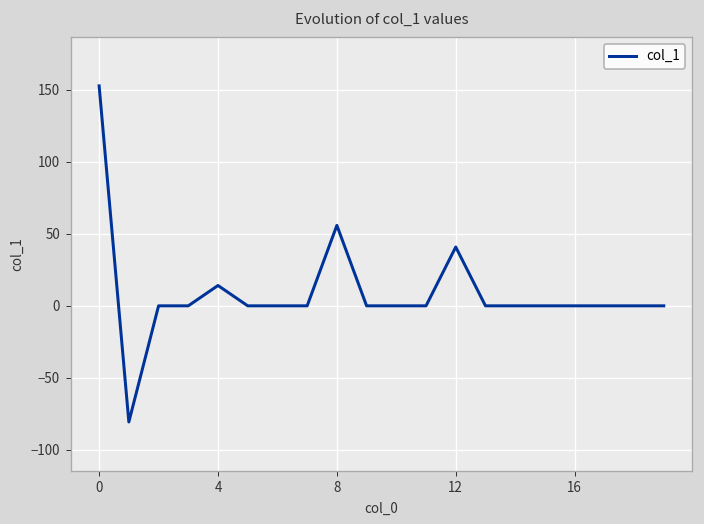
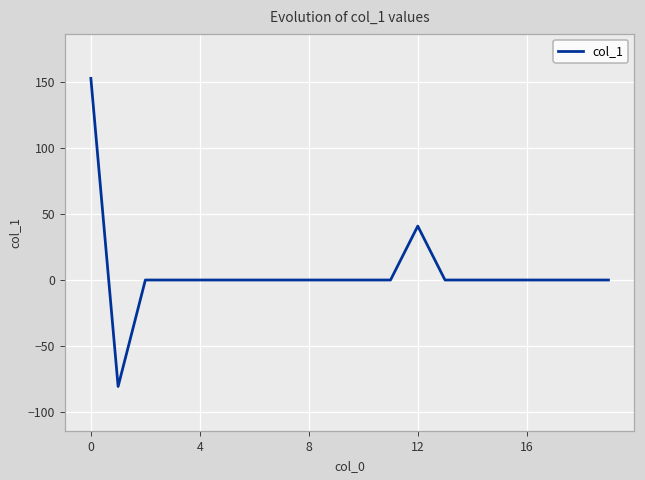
col_1, 4: 14 -> 0
col_1, 8: 56 -> 0
